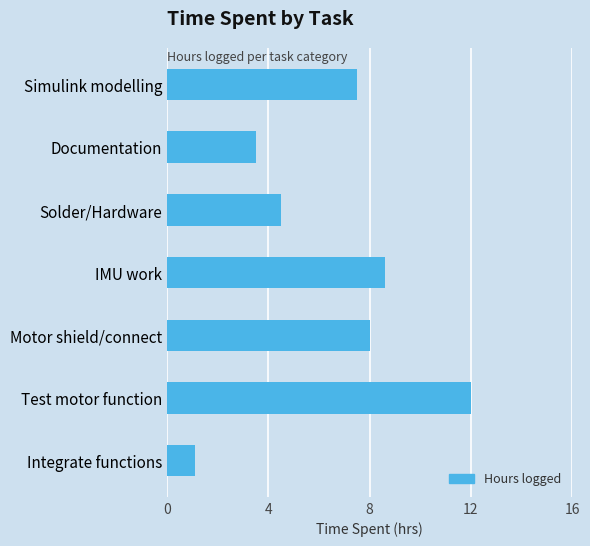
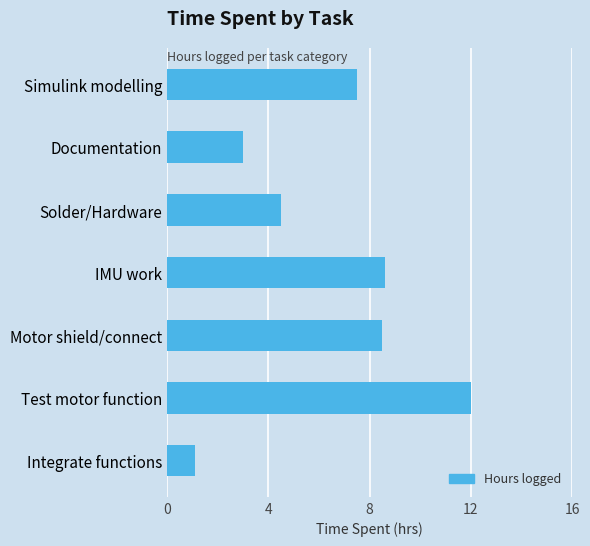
Documentation: 3.5 -> 3.0
Motor shield/connect: 8.0 -> 8.5
